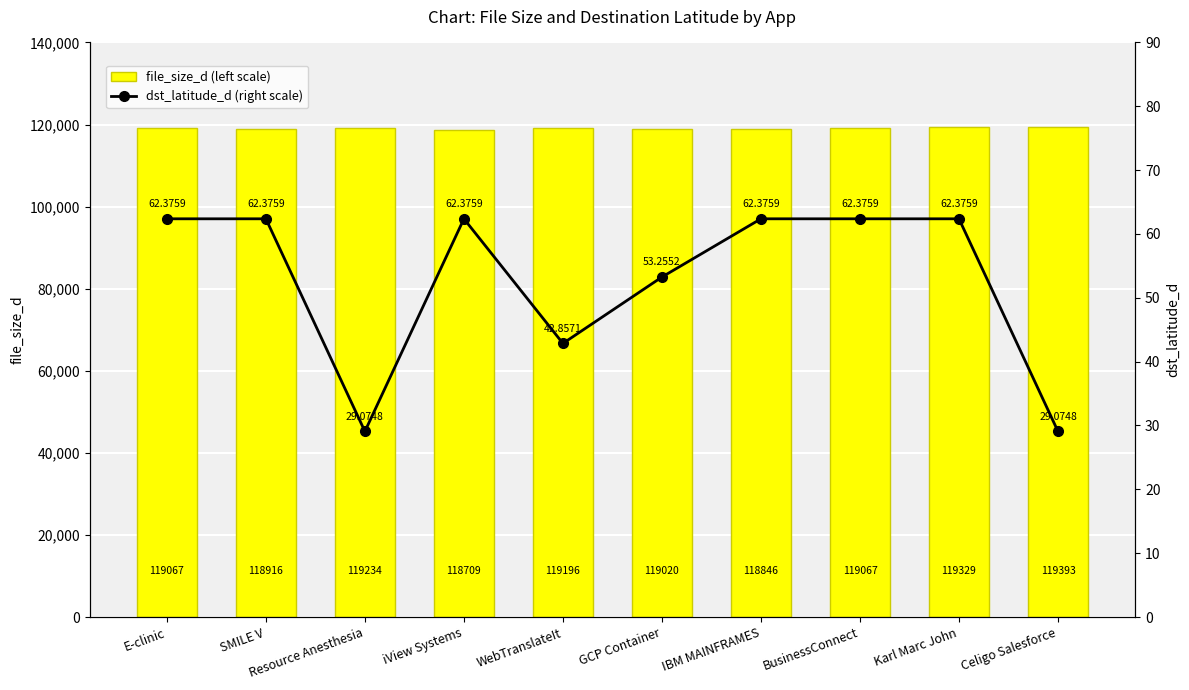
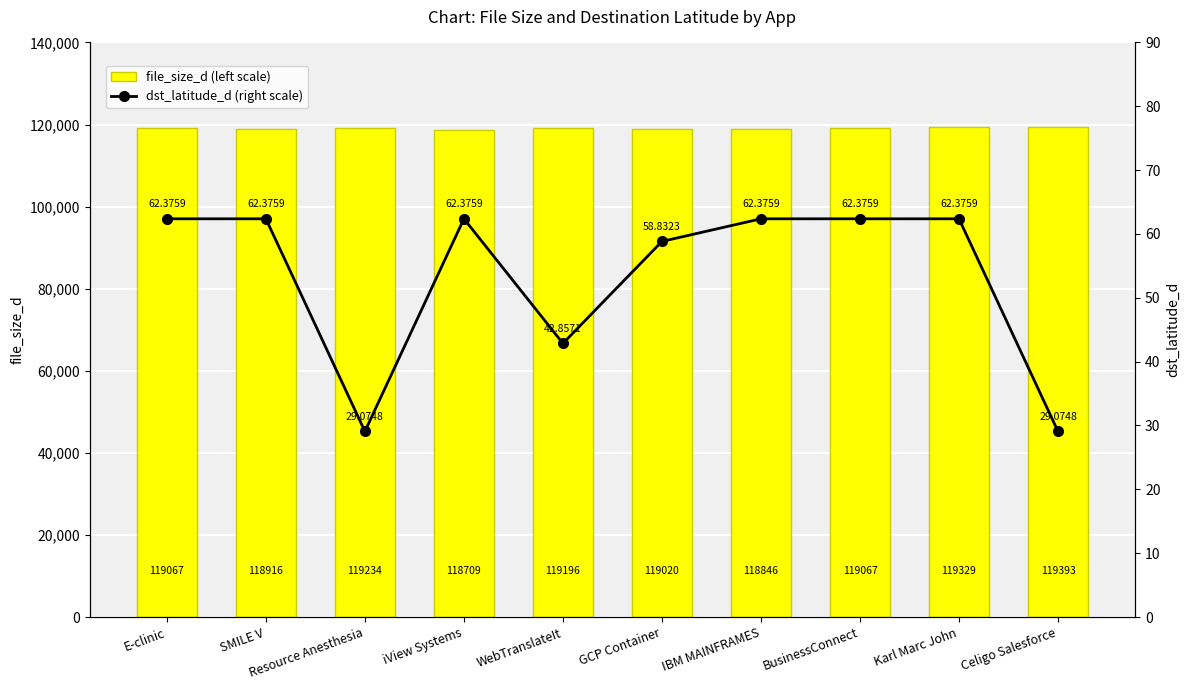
dst_latitude_d (right scale), GCP Container: 53.2552 -> 58.8323
